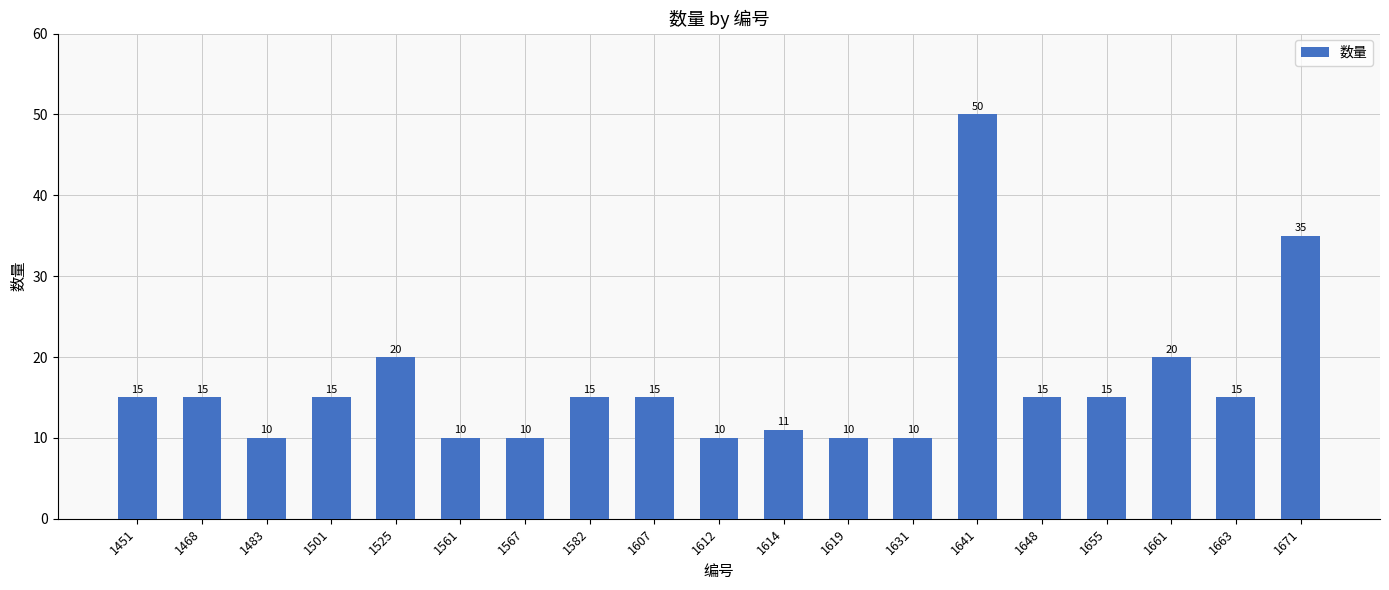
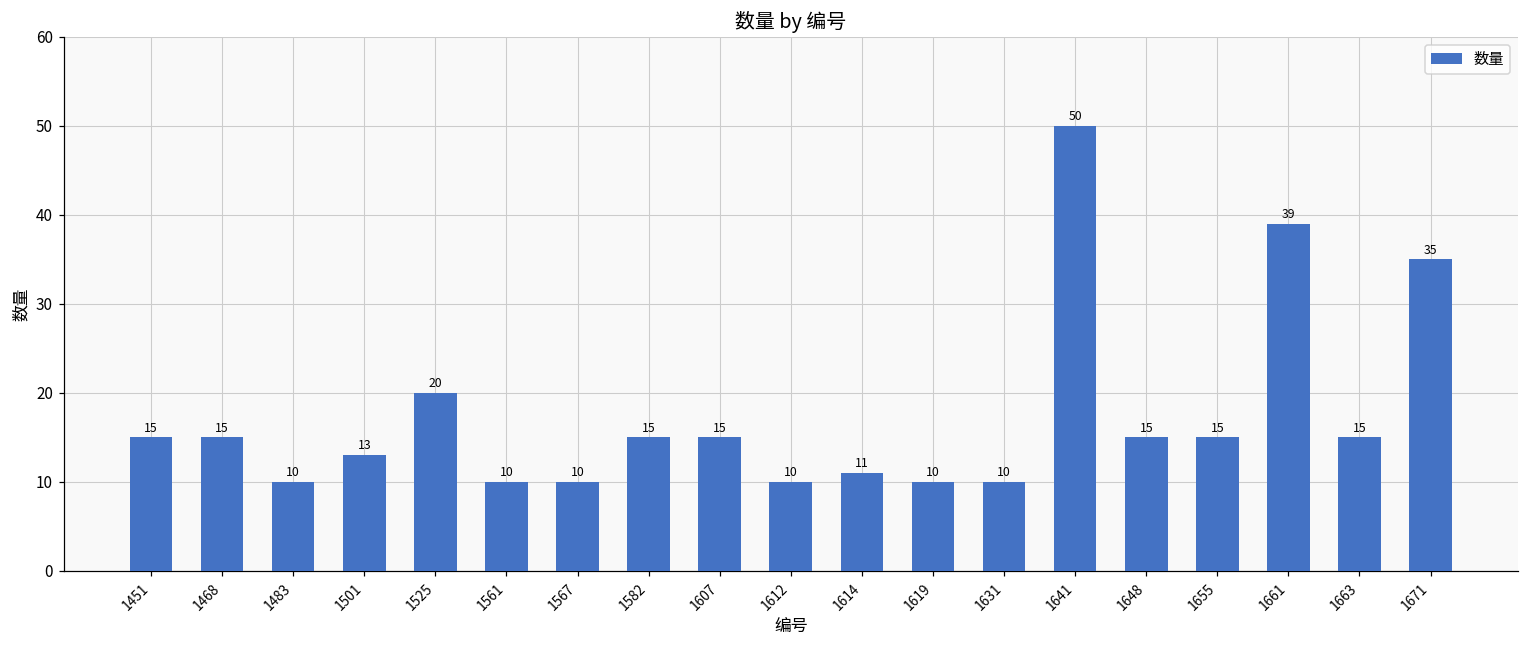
1501: 15 -> 13
1661: 20 -> 39
